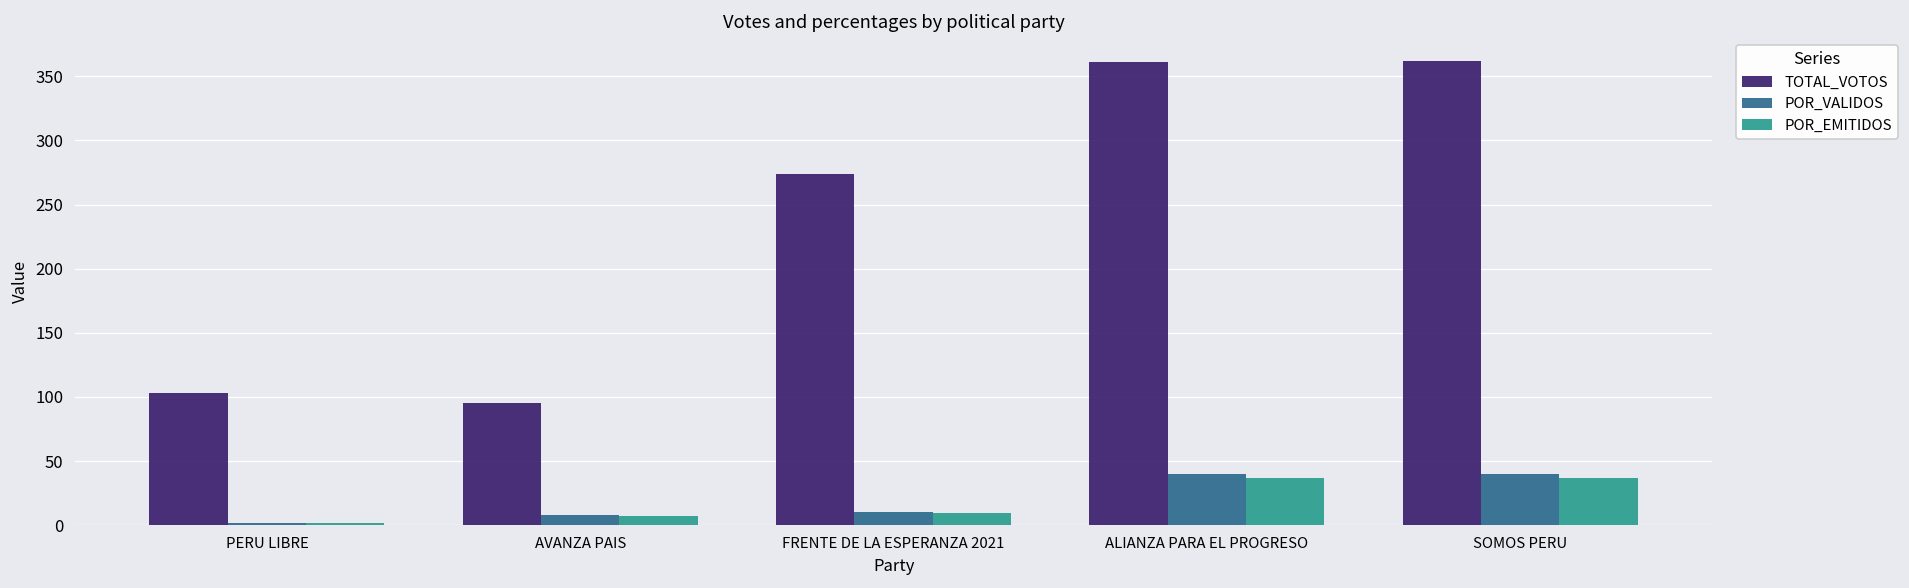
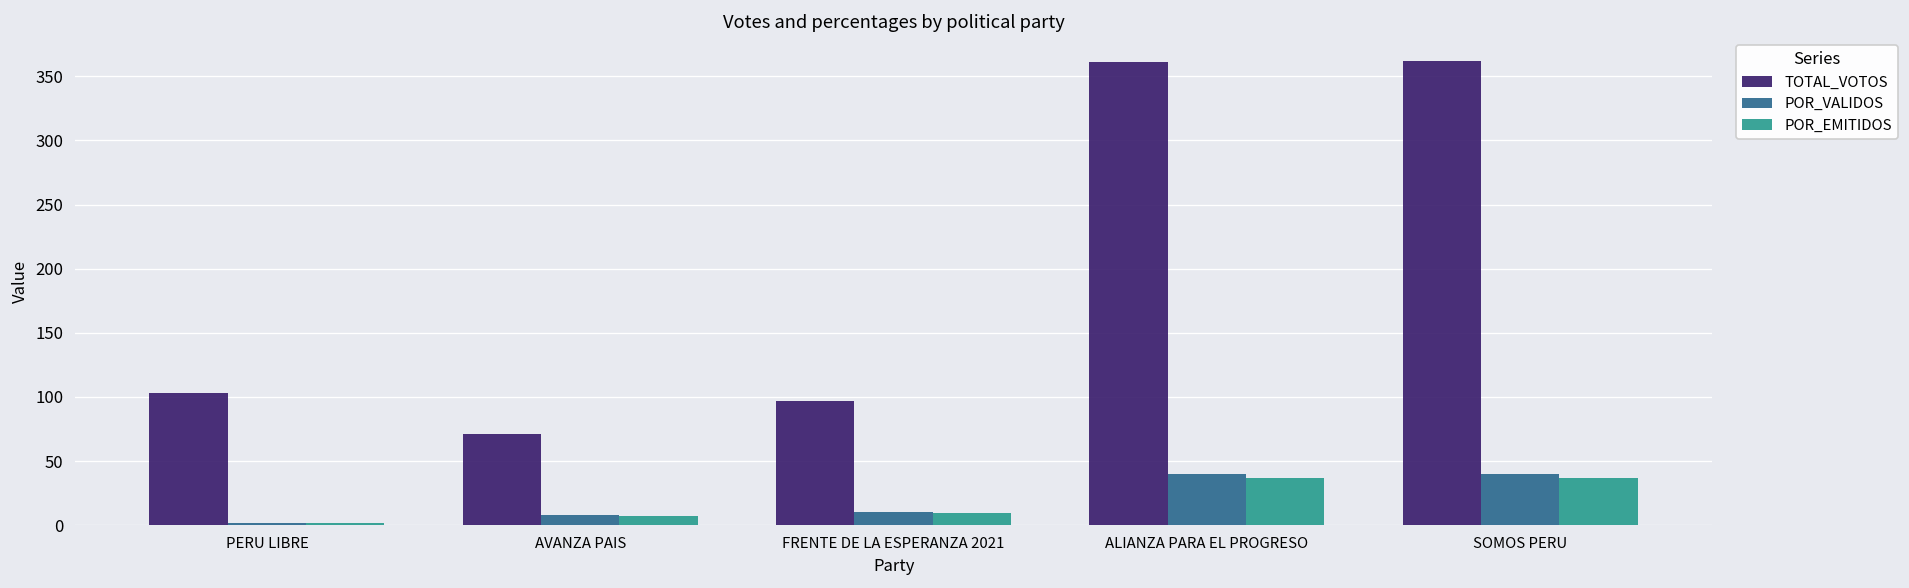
TOTAL_VOTOS, AVANZA PAIS: 95 -> 71
TOTAL_VOTOS, FRENTE DE LA ESPERANZA 2021: 274 -> 97
